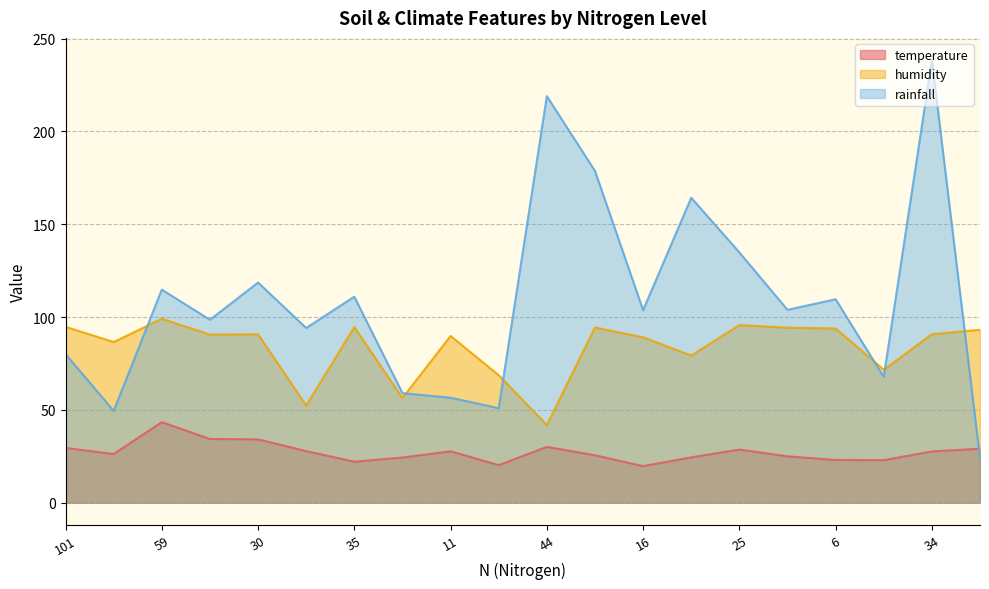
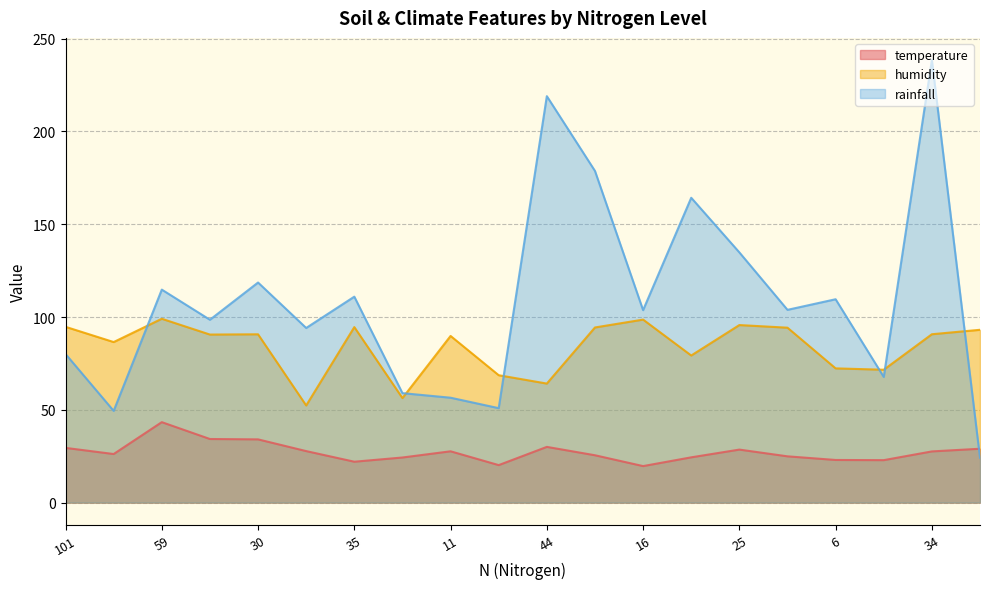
humidity, 44: 42 -> 64
humidity, 16: 89 -> 99
humidity, 6: 94 -> 72
